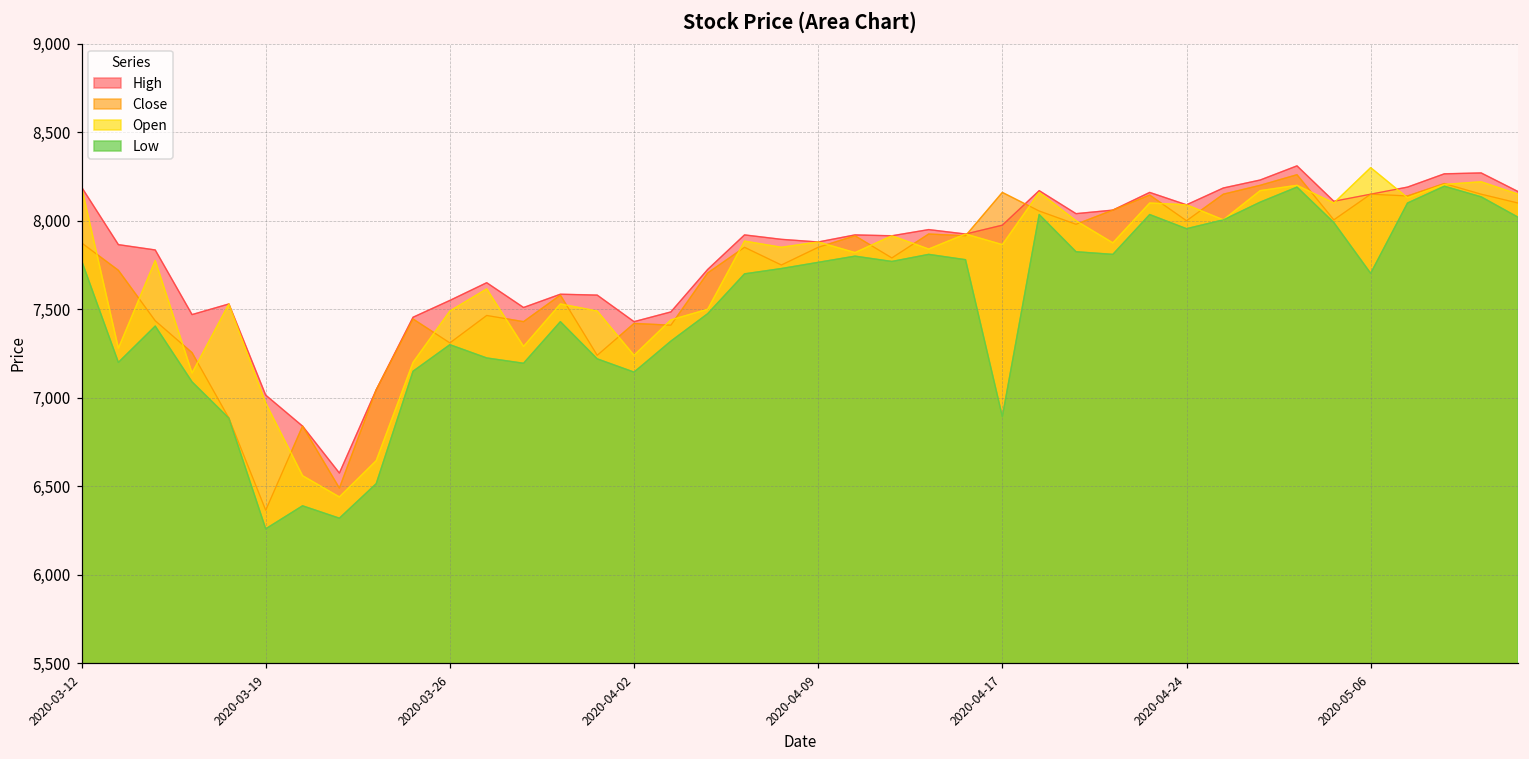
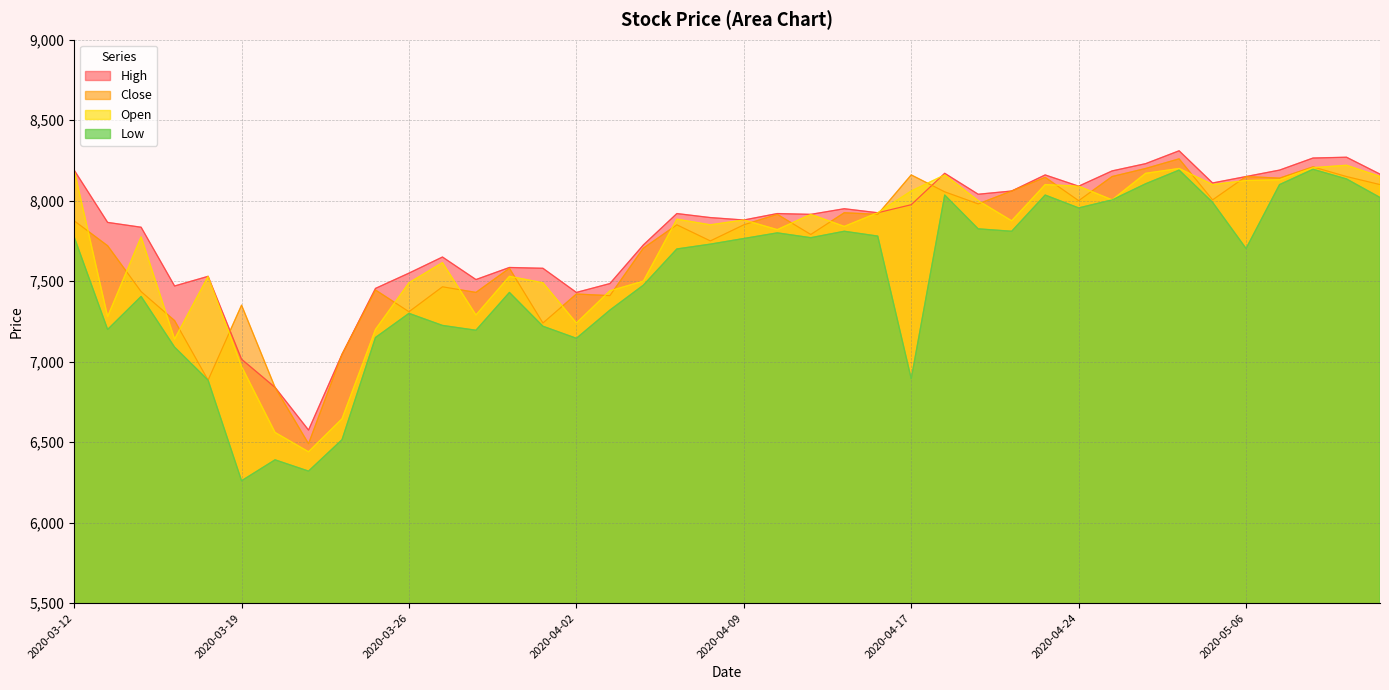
Close, 2020-03-19: 6,370 -> 7,350
Open, 2020-04-17: 7,870 -> 8,060
Open, 2020-05-06: 8,300 -> 8,130
